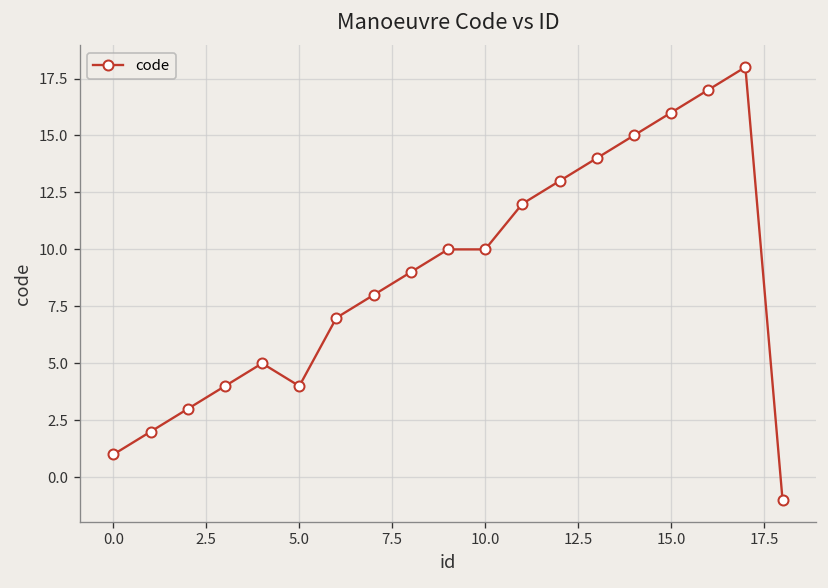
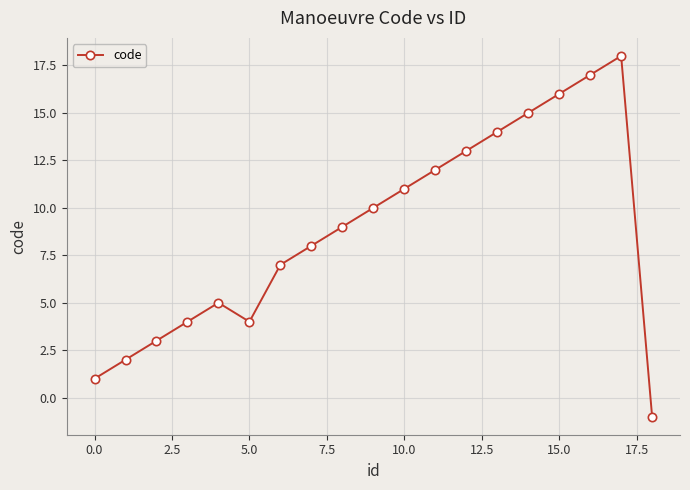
10.0: 10 -> 11
